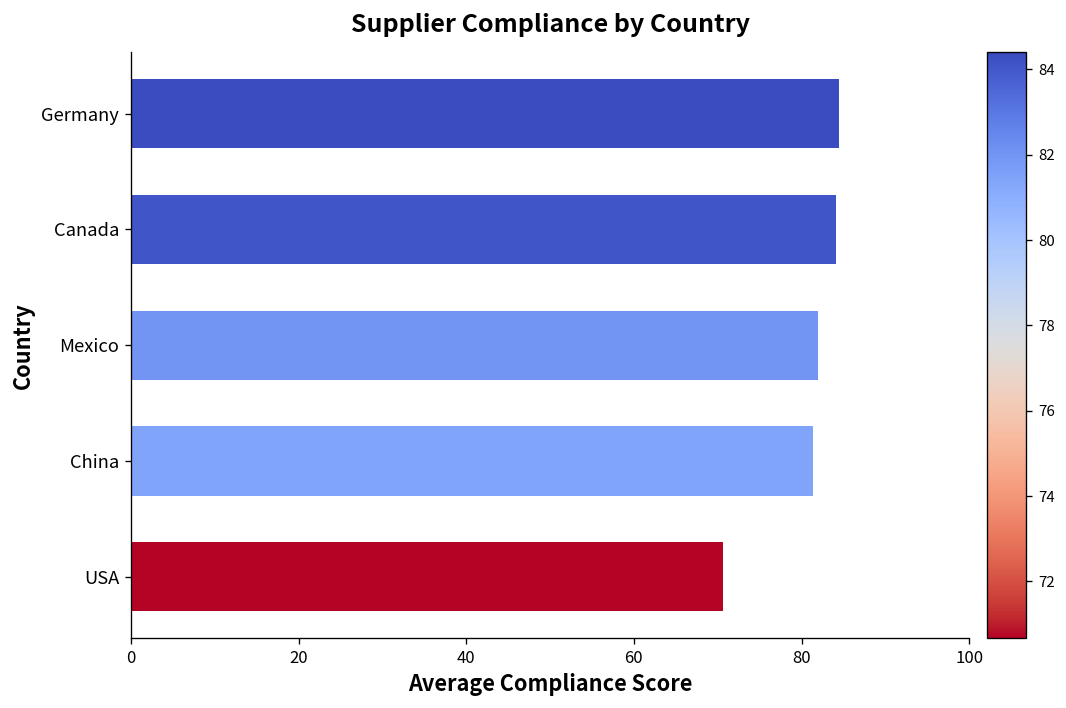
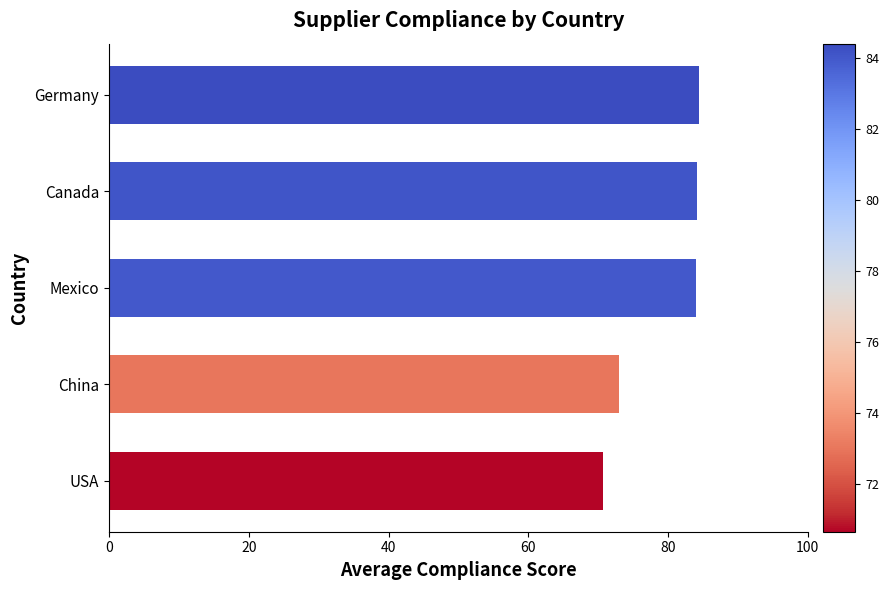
Mexico: 82 -> 84
China: 81 -> 73
